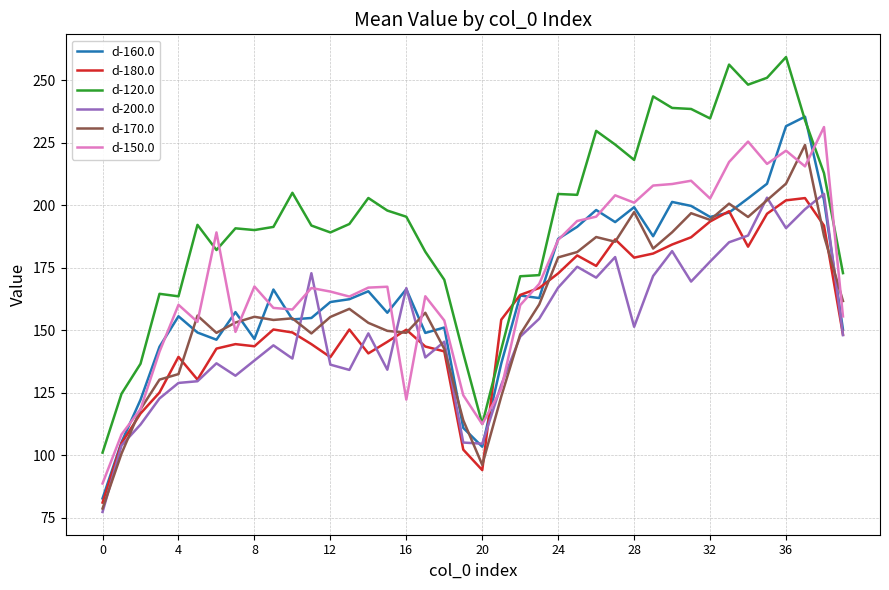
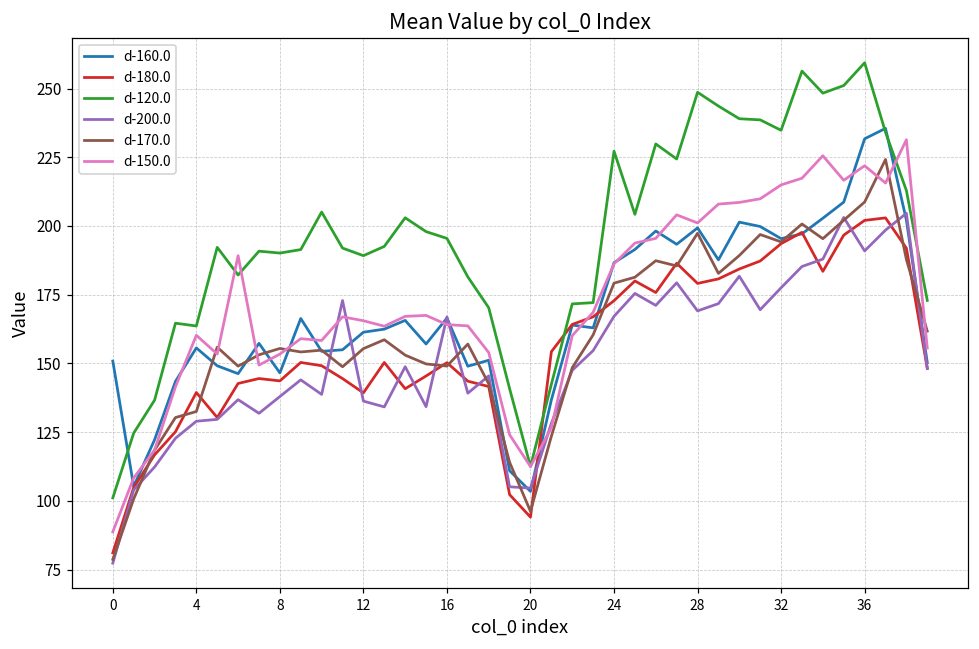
d-160.0, 0: 83 -> 151
d-150.0, 8: 168 -> 153
d-150.0, 16: 122 -> 164
d-120.0, 24: 205 -> 227
d-120.0, 28: 218 -> 249
d-200.0, 28: 151 -> 169
d-150.0, 32: 203 -> 215
